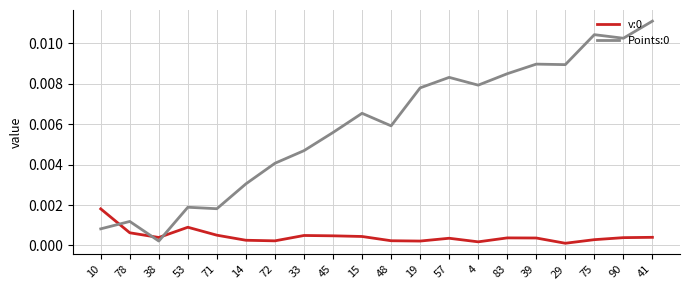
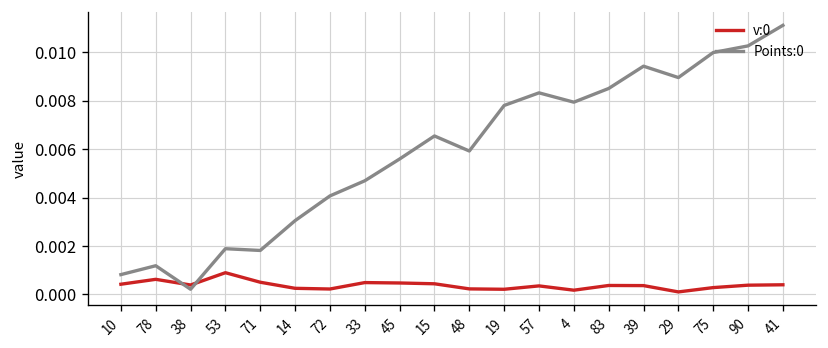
v:0, 10: 0.0018 -> 0.0004
Points:0, 39: 0.0090 -> 0.0094
Points:0, 75: 0.0104 -> 0.0100
